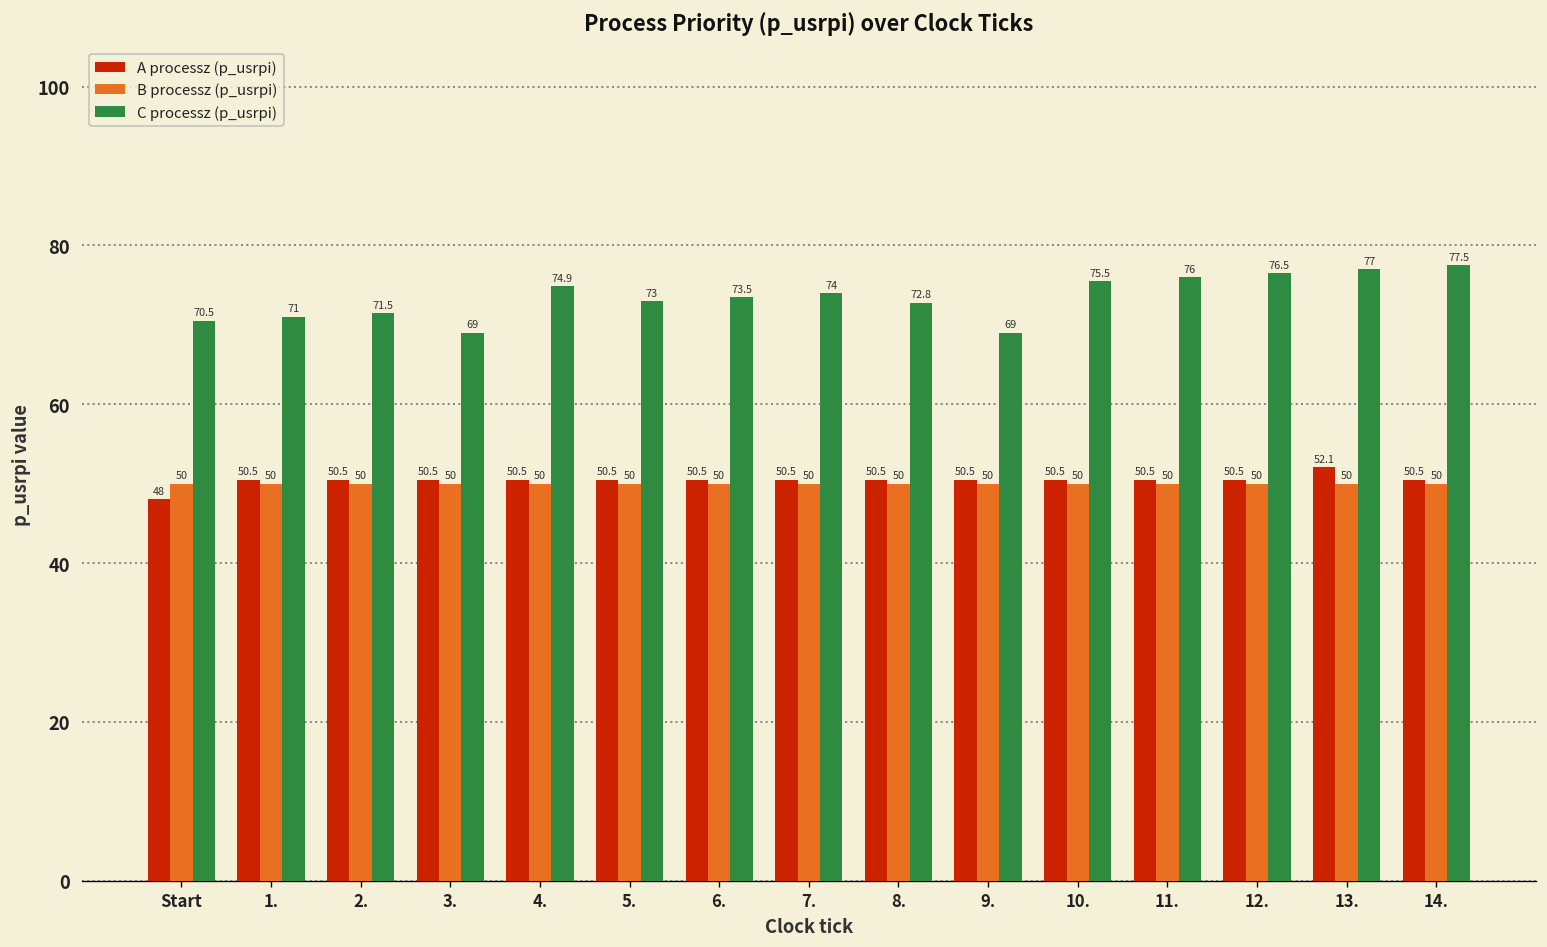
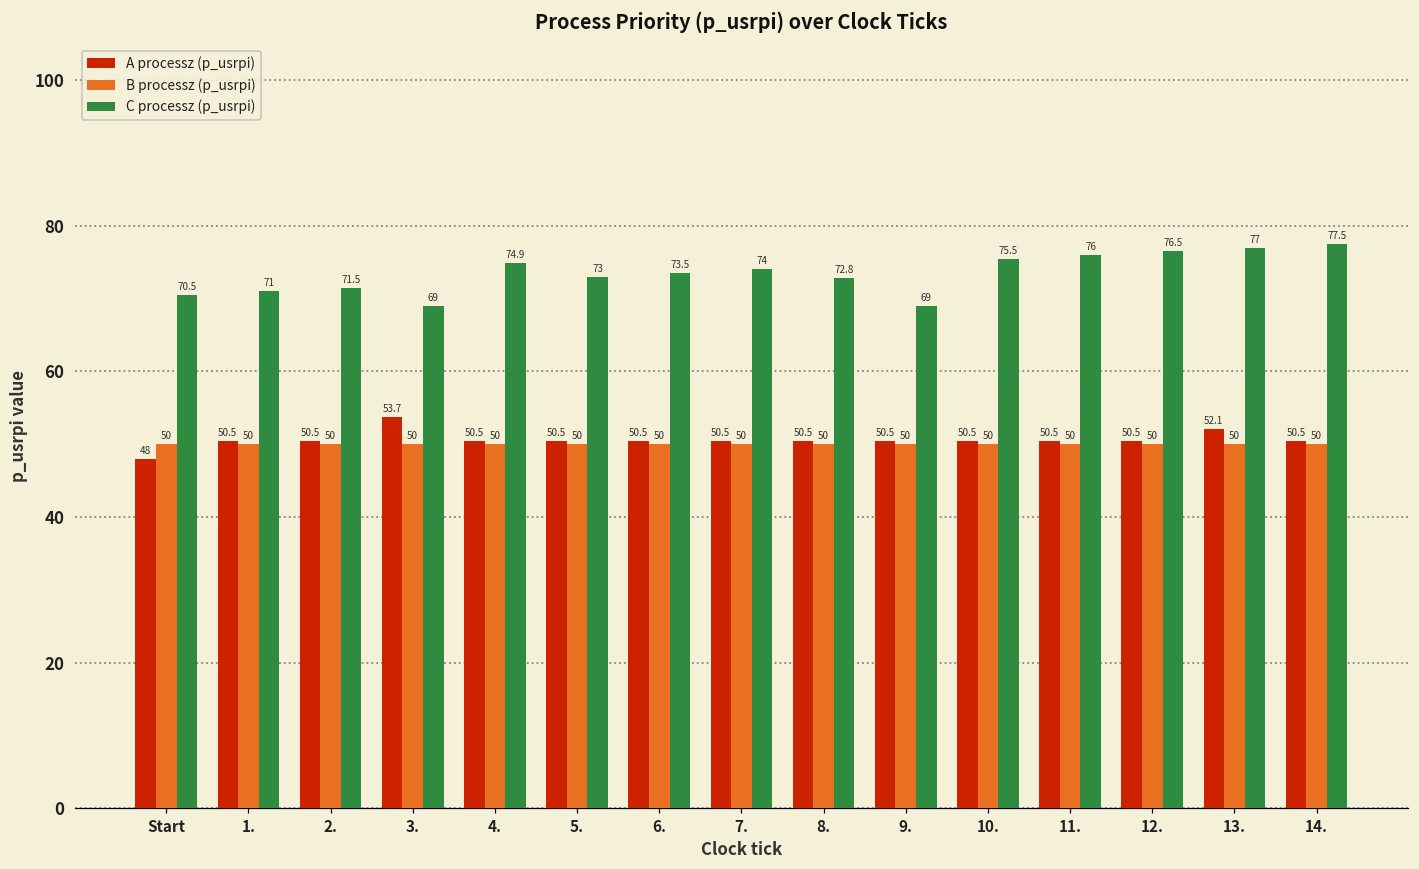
A processz (p_usrpi), 3.: 50.5 -> 53.7
